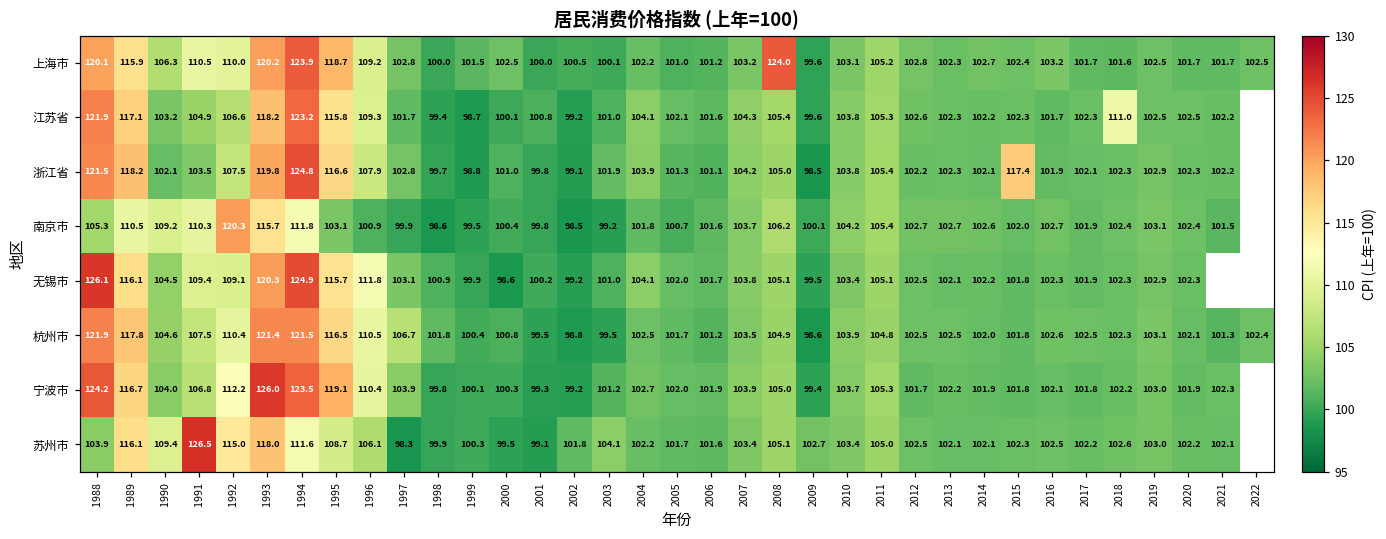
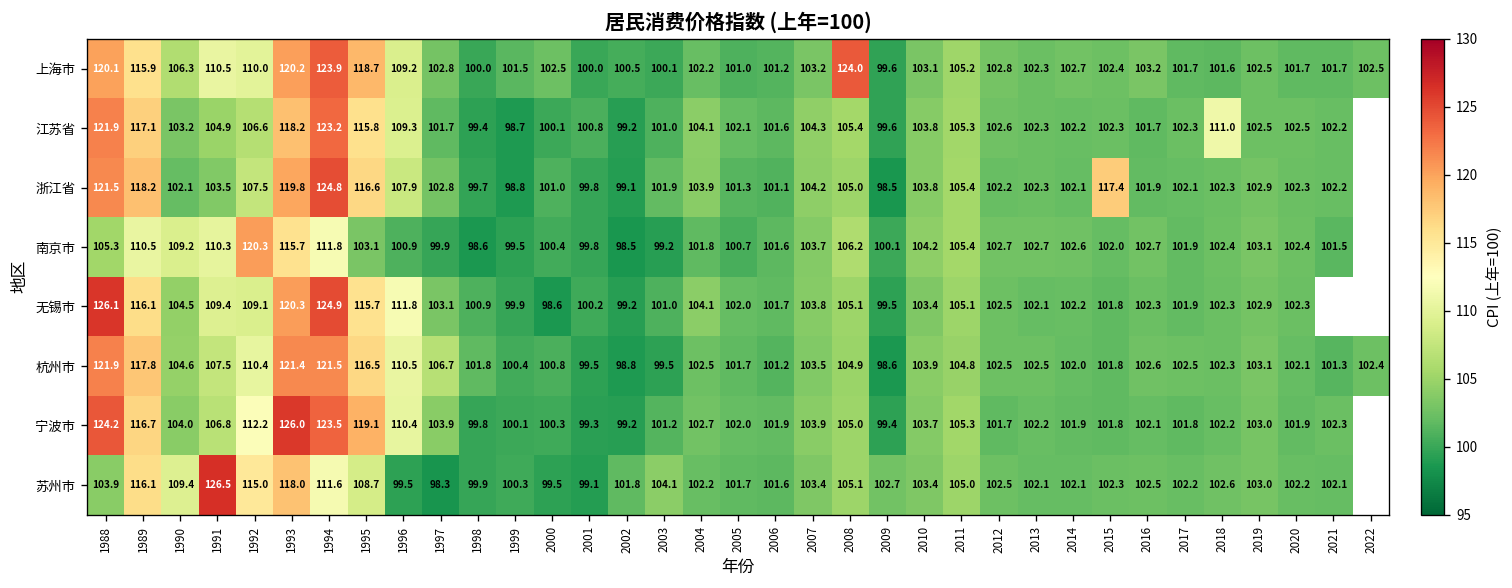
苏州市, 1996: 106.1 -> 99.5
